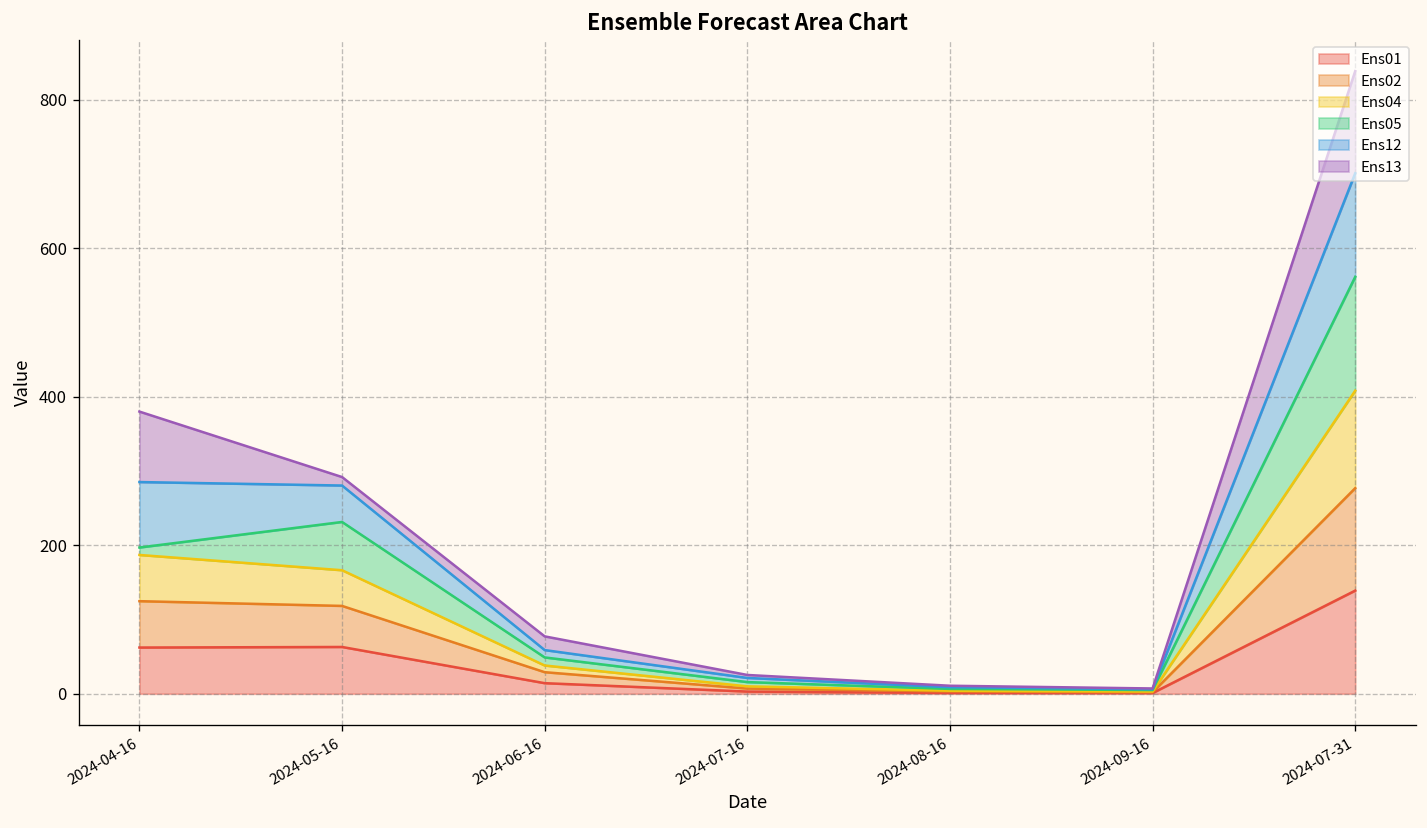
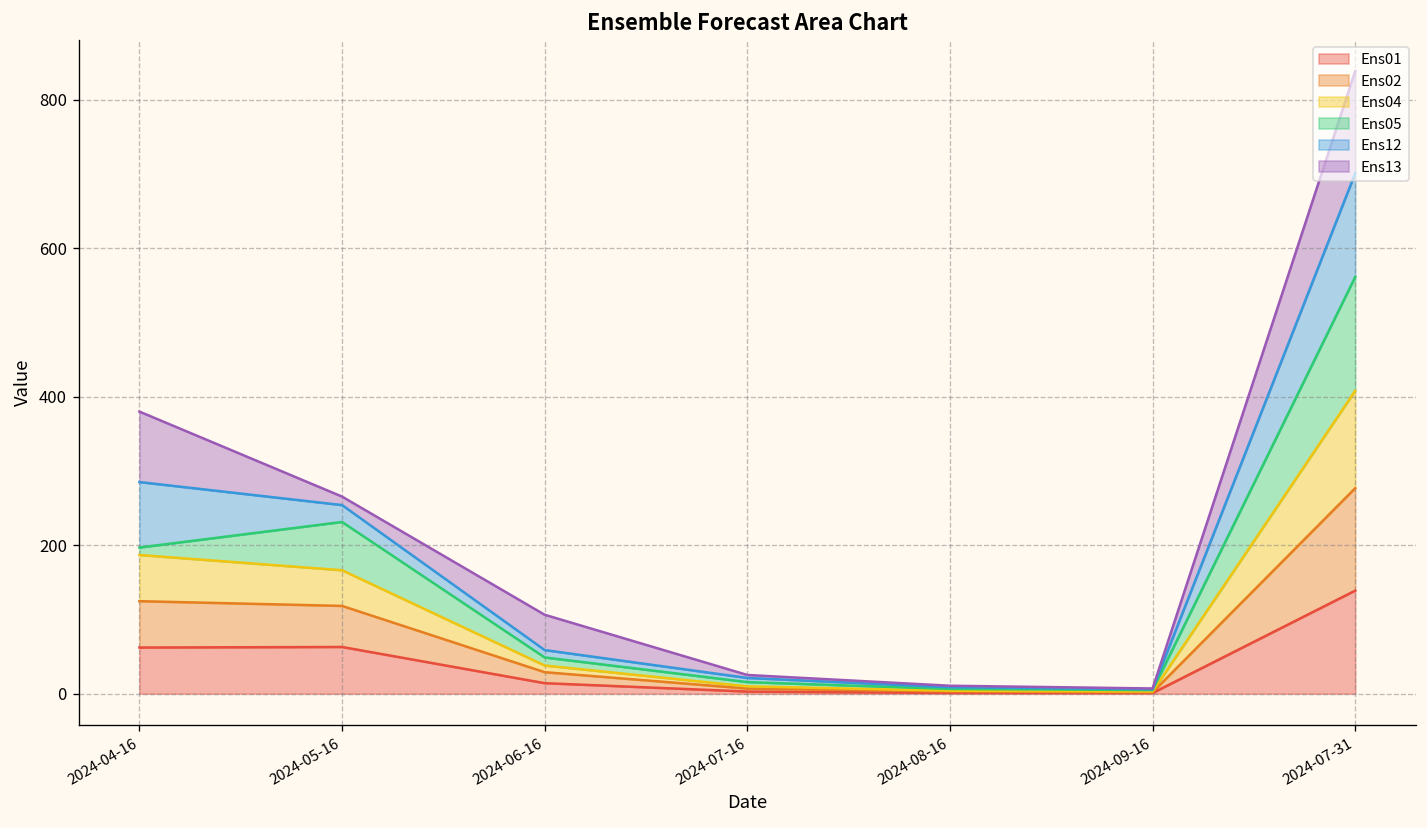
Ens12, 2024-05-16: 50 -> 20
Ens13, 2024-06-16: 20 -> 50
